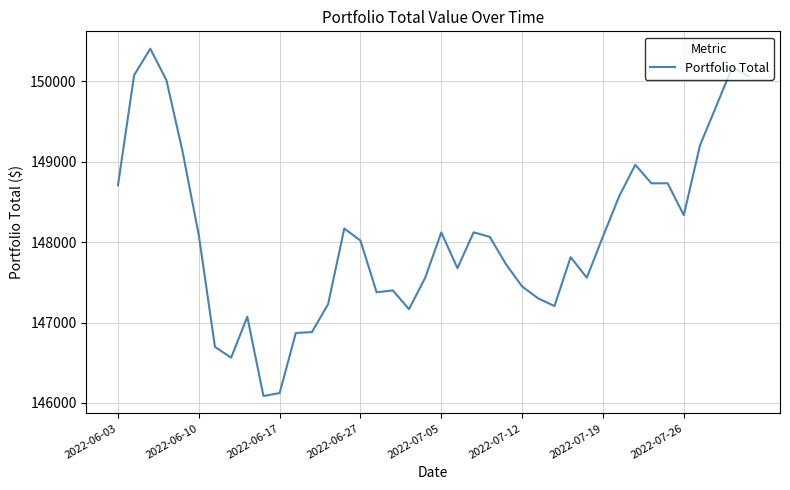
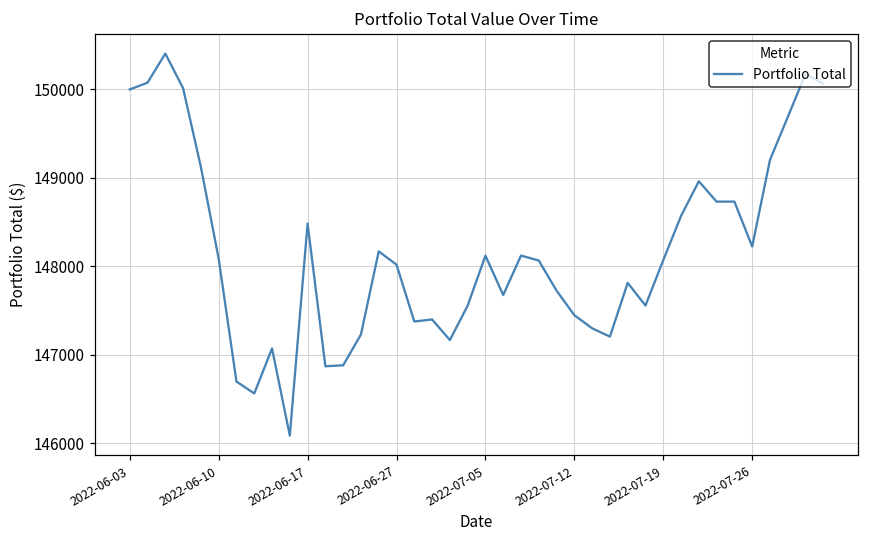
2022-06-03: 148700 -> 150000
2022-06-17: 146100 -> 148500
2022-07-26: 148300 -> 148200
